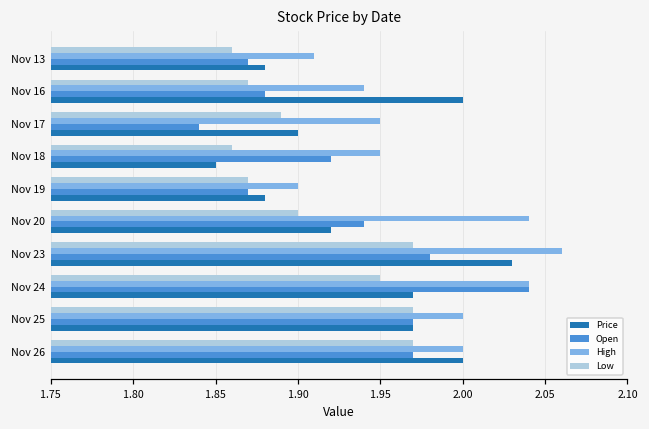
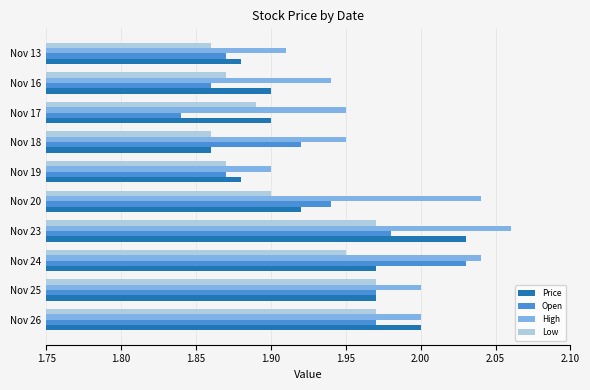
Open, Nov 16: 1.88 -> 1.86
Price, Nov 16: 2.0 -> 1.9
Price, Nov 18: 1.85 -> 1.86
Open, Nov 24: 2.04 -> 2.03
